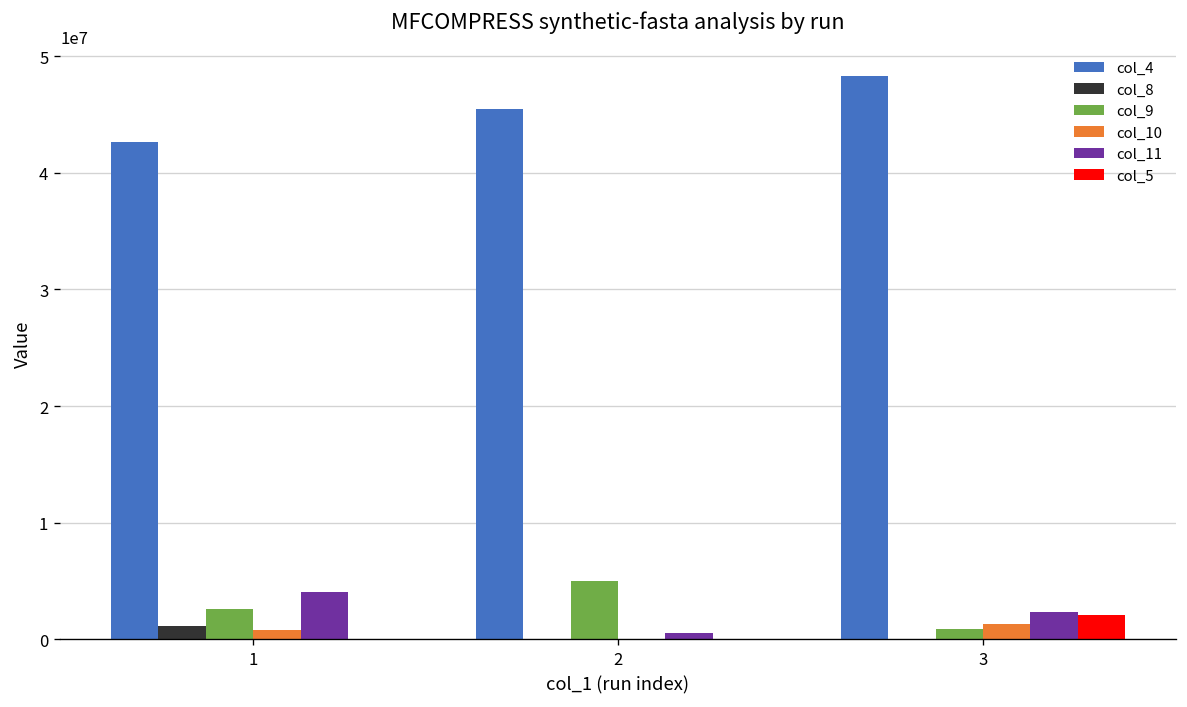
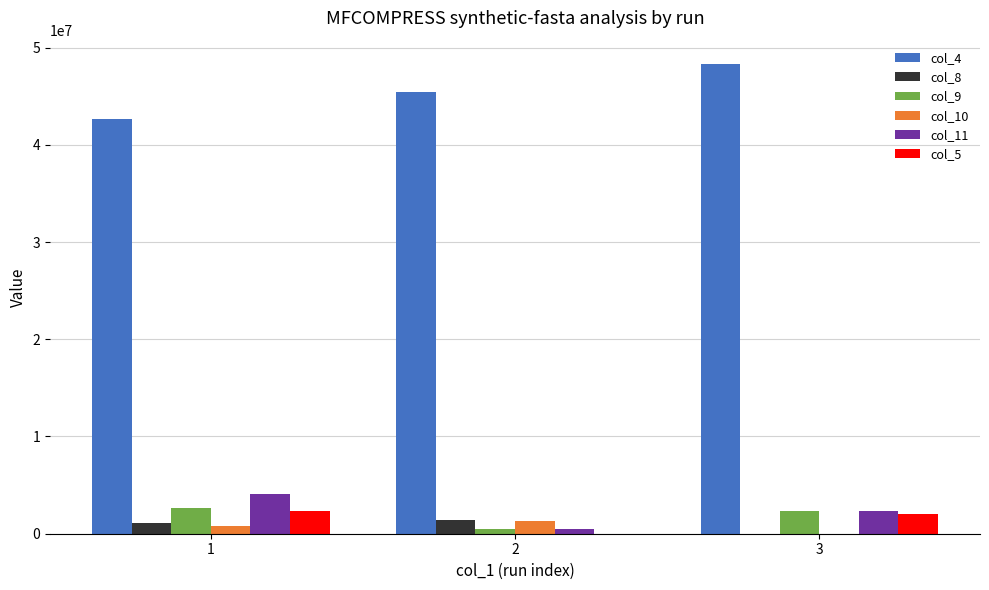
col_5, 1: 0 -> 2000000
col_8, 2: 0 -> 1000000
col_9, 2: 5000000 -> 1000000
col_10, 2: 0 -> 1000000
col_9, 3: 1000000 -> 2000000
col_10, 3: 1000000 -> 0
